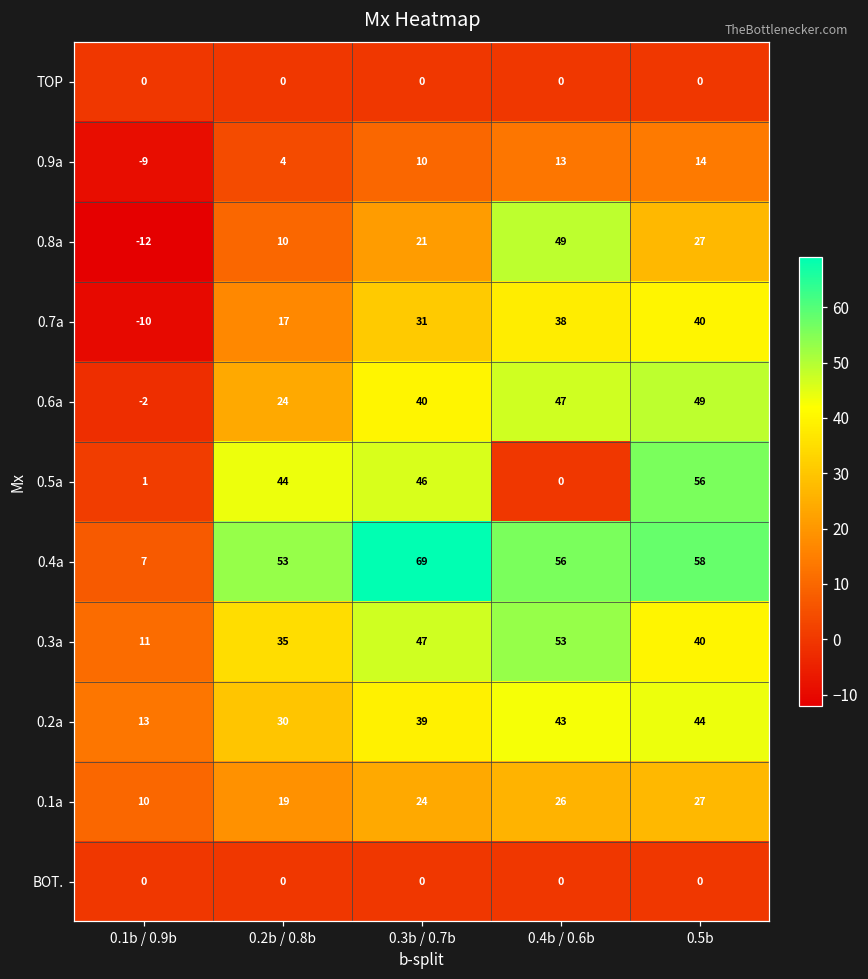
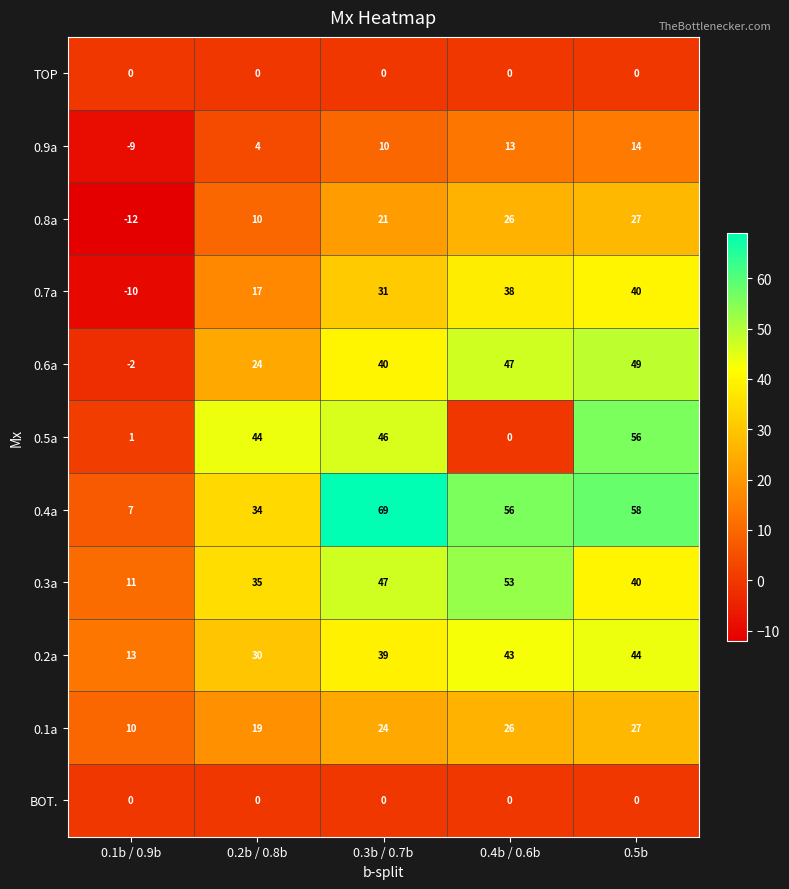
0.8a, 0.4b / 0.6b: 49 -> 26
0.4a, 0.2b / 0.8b: 53 -> 34
